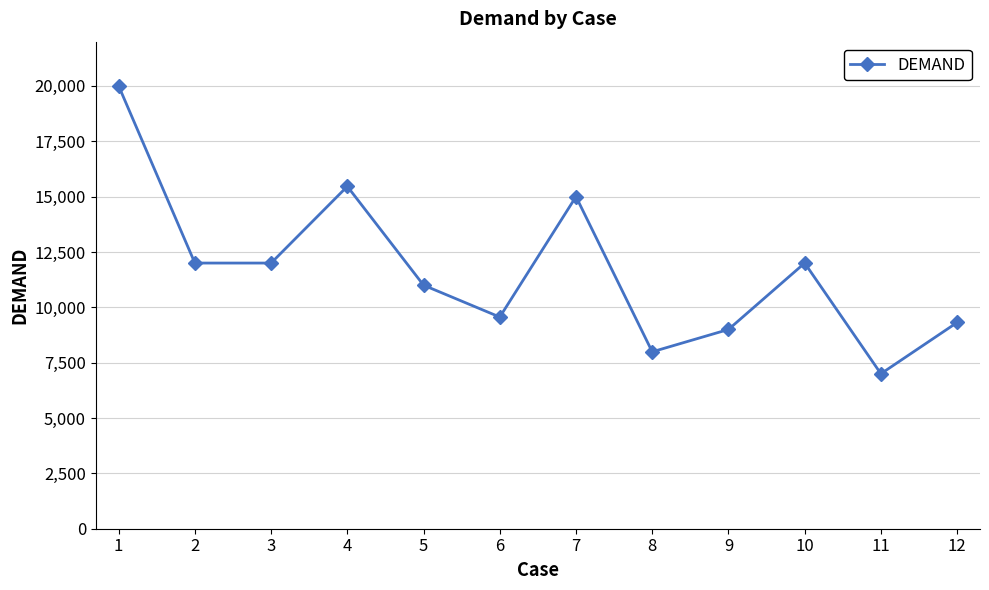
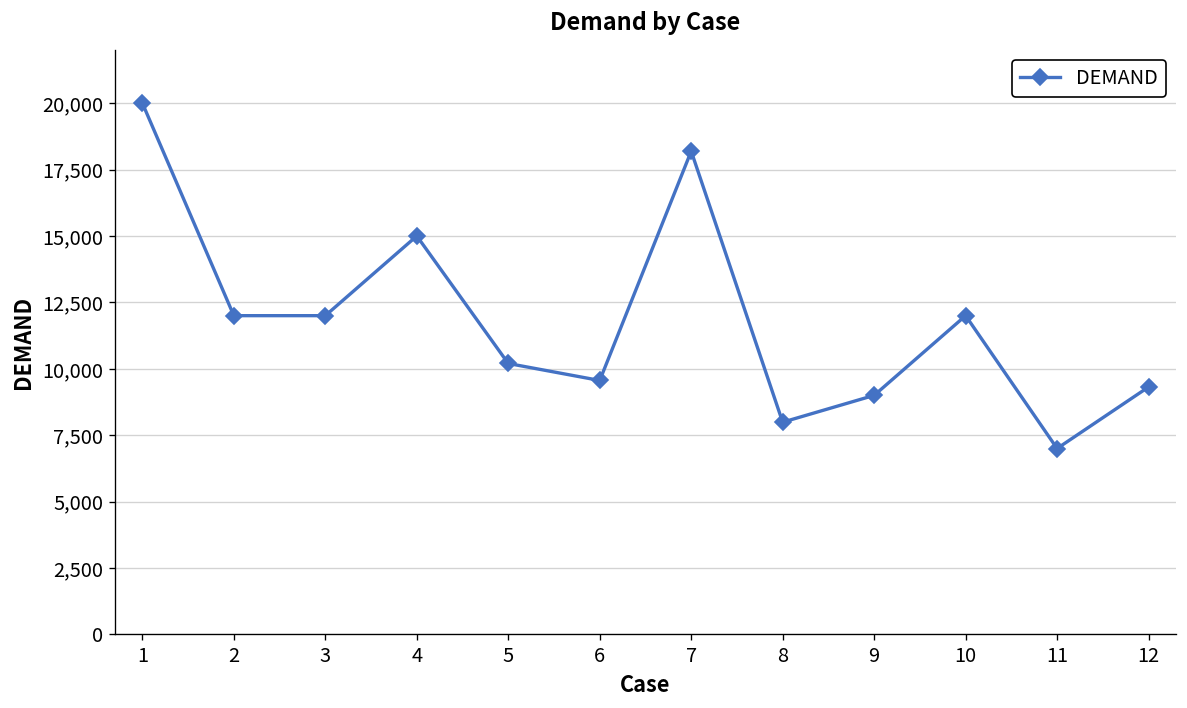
4: 15,500 -> 15,000
5: 11,000 -> 10,200
7: 15,000 -> 18,200
